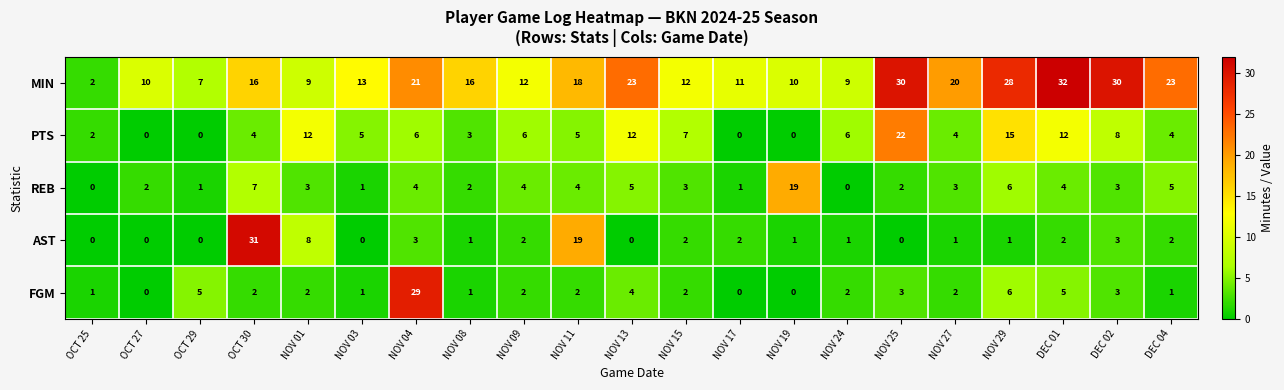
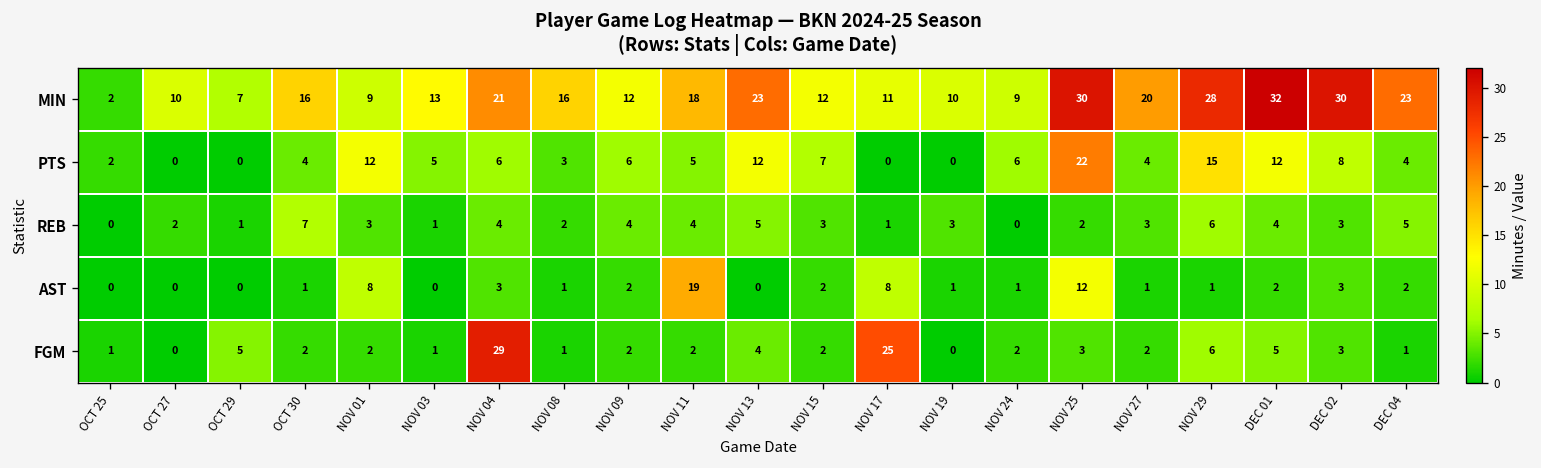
REB, NOV 19: 19 -> 3
AST, OCT 30: 31 -> 1
AST, NOV 17: 2 -> 8
AST, NOV 25: 0 -> 12
FGM, NOV 17: 0 -> 25
